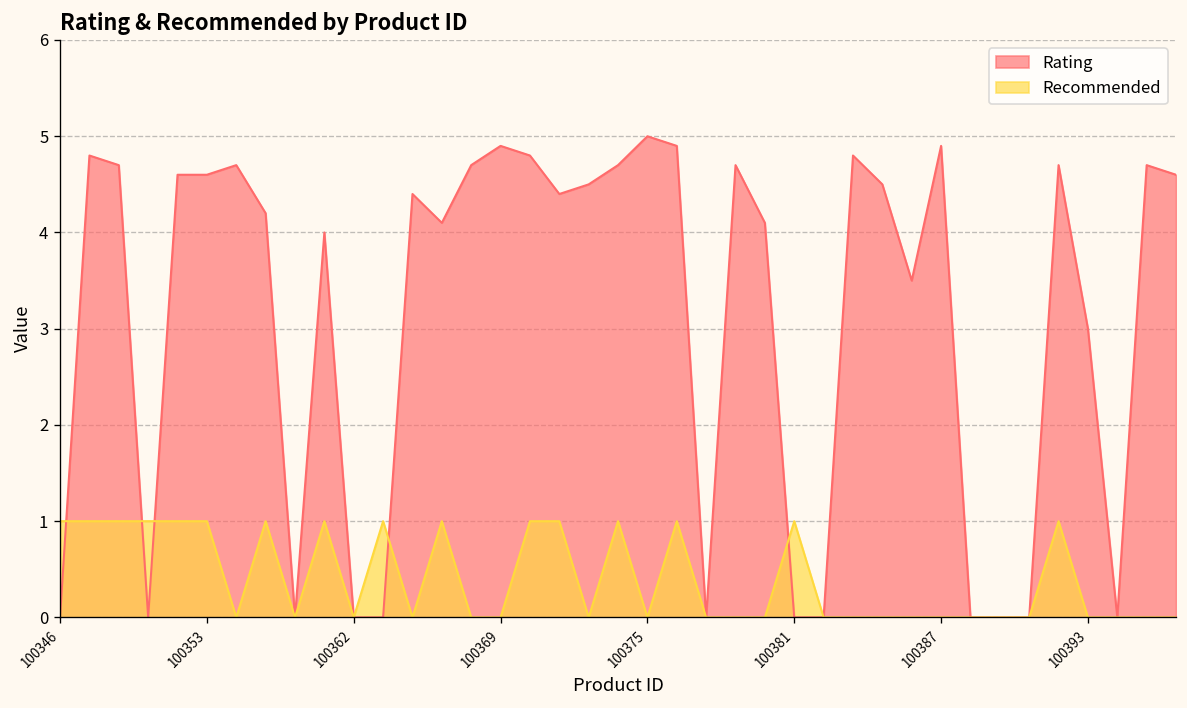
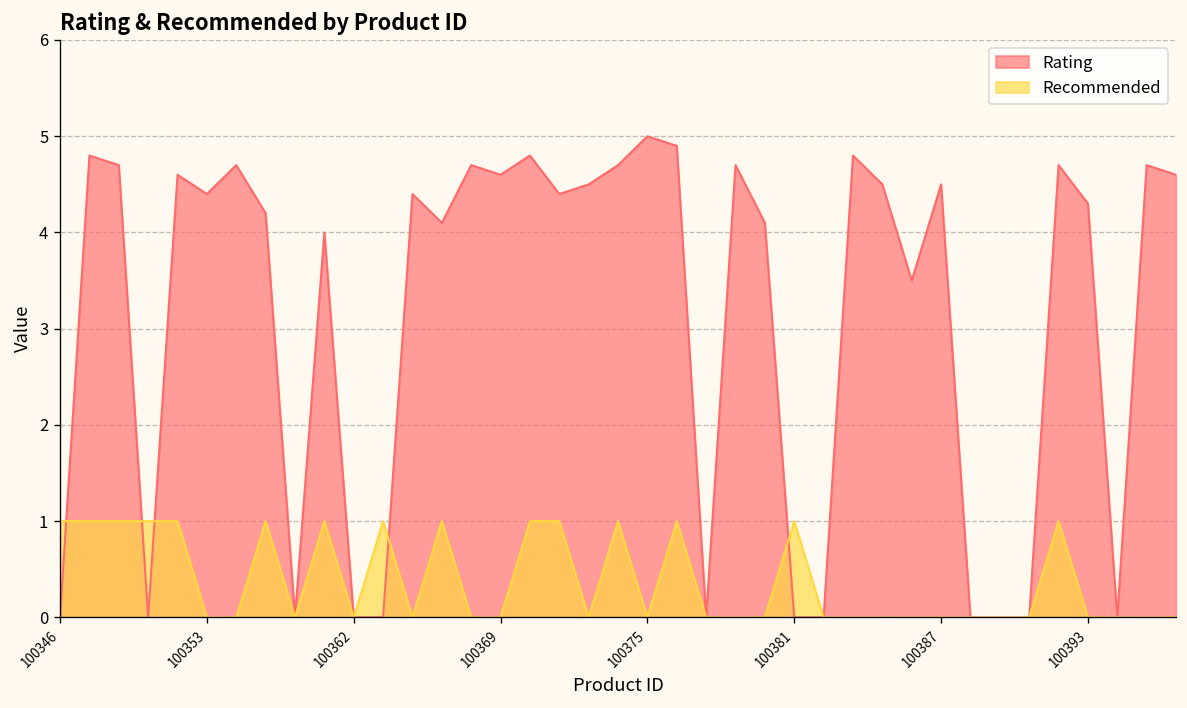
Rating, 100353: 4.6 -> 4.4
Recommended, 100353: 1 -> 0
Rating, 100369: 4.9 -> 4.6
Rating, 100387: 4.9 -> 4.5
Rating, 100393: 3.0 -> 4.3
